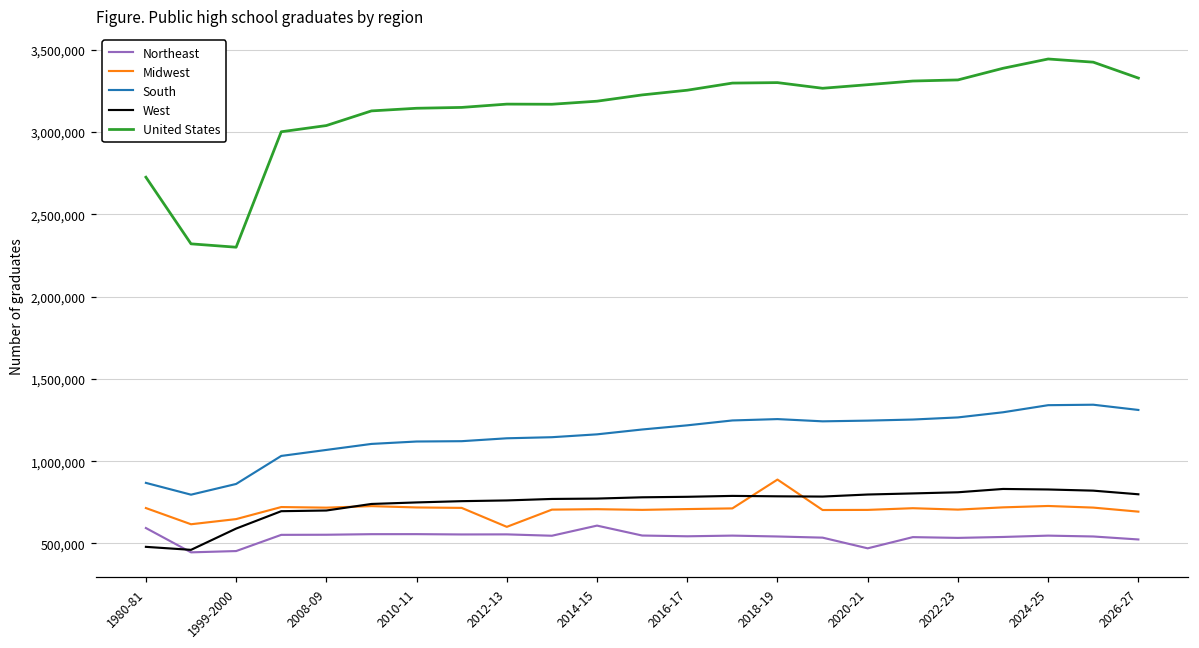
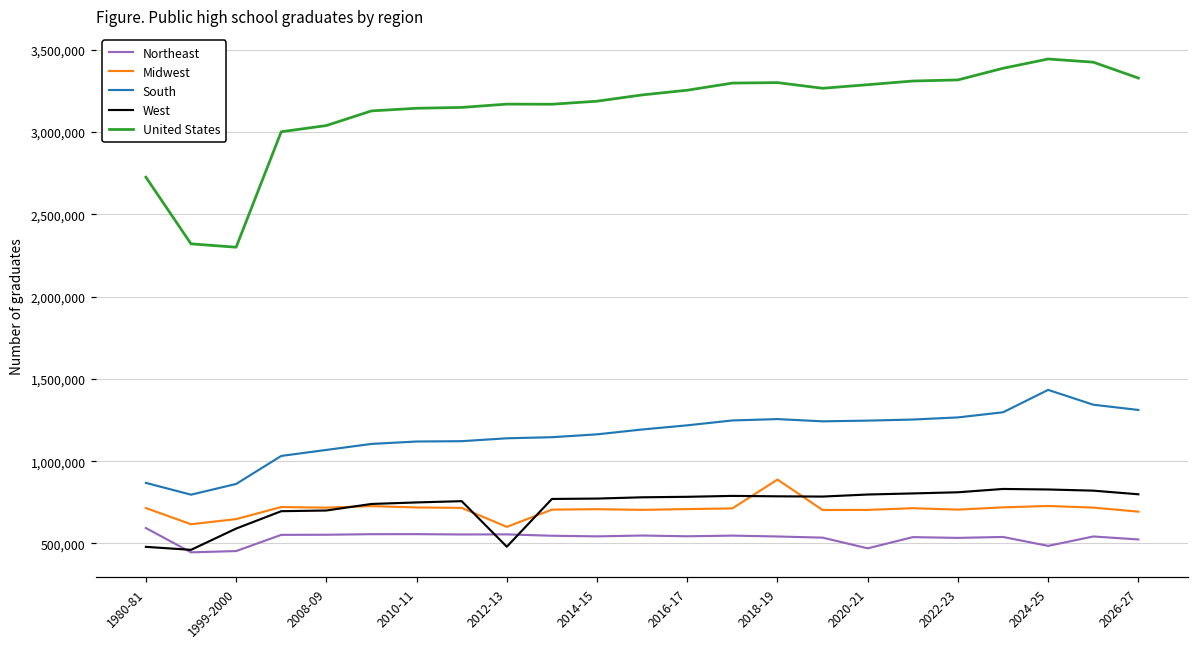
West, 2012-13: 760,000 -> 480,000
Northeast, 2014-15: 610,000 -> 540,000
Northeast, 2024-25: 550,000 -> 490,000
South, 2024-25: 1,340,000 -> 1,430,000
